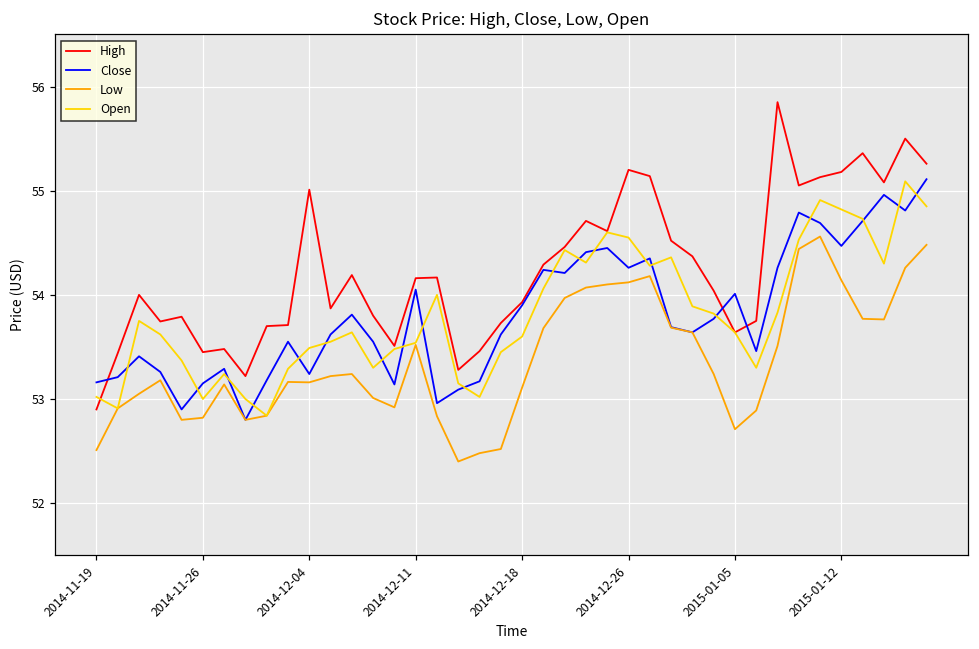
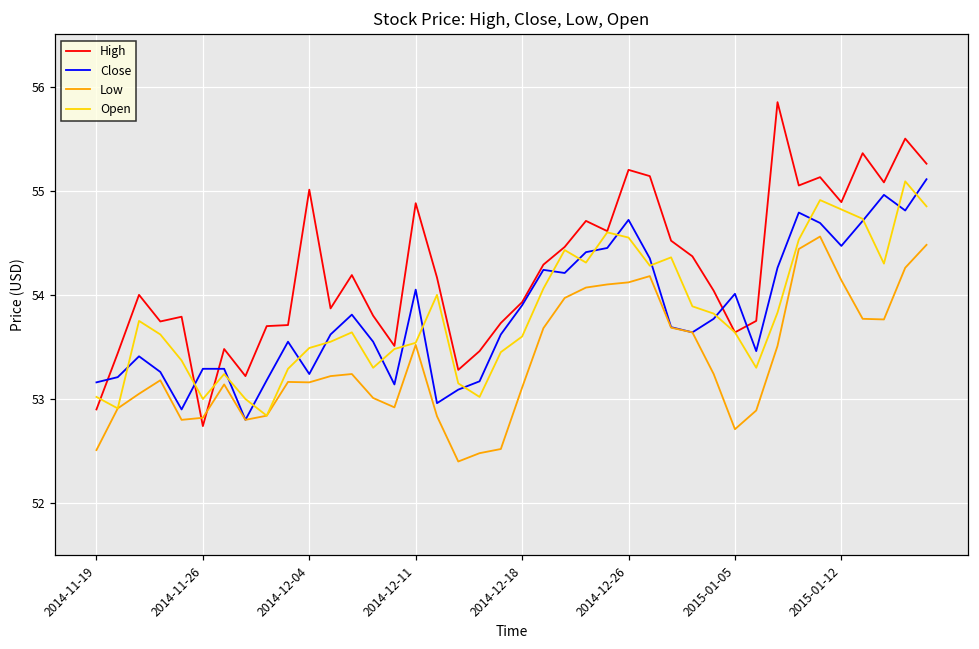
High, 2014-11-26: 53.5 -> 52.7
Close, 2014-11-26: 53.2 -> 53.3
High, 2014-12-11: 54.2 -> 54.9
Close, 2014-12-26: 54.3 -> 54.7
High, 2015-01-12: 55.2 -> 54.9
